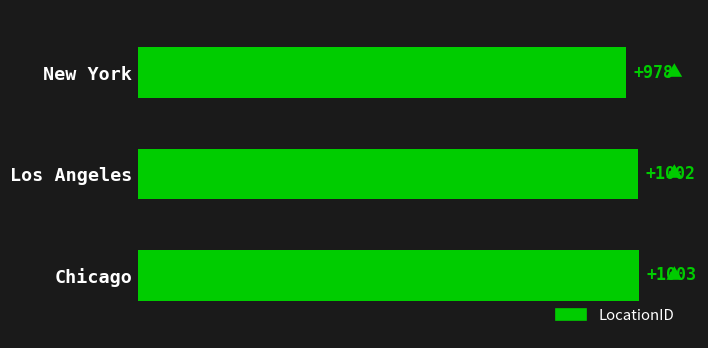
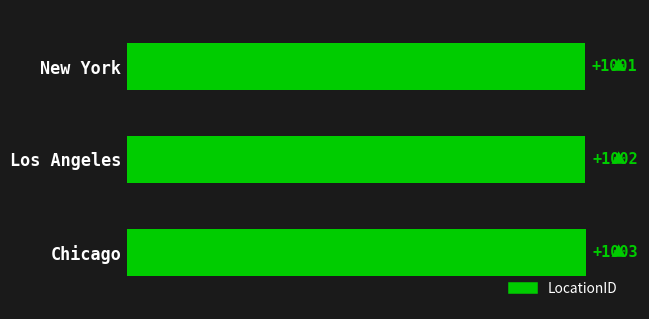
New York: +978 -> +1001
